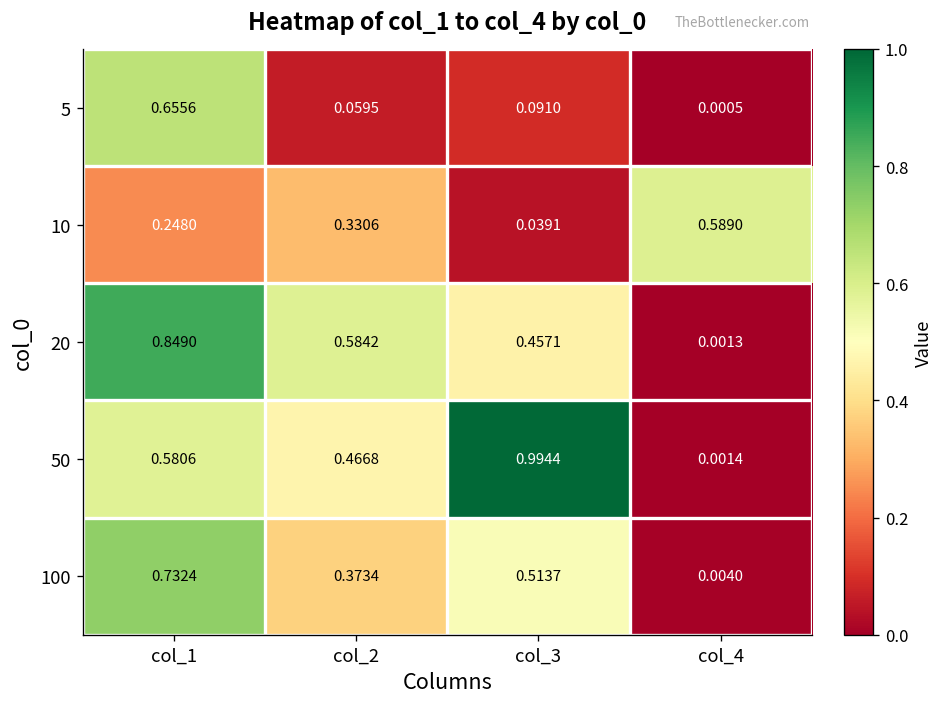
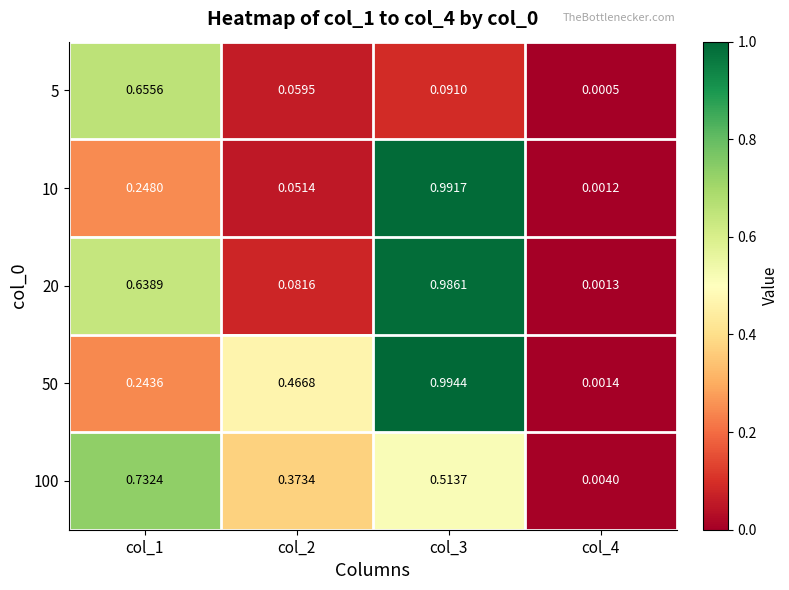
10, col_2: 0.3306 -> 0.0514
10, col_3: 0.0391 -> 0.9917
10, col_4: 0.5890 -> 0.0012
20, col_1: 0.8490 -> 0.6389
20, col_2: 0.5842 -> 0.0816
20, col_3: 0.4571 -> 0.9861
50, col_1: 0.5806 -> 0.2436
